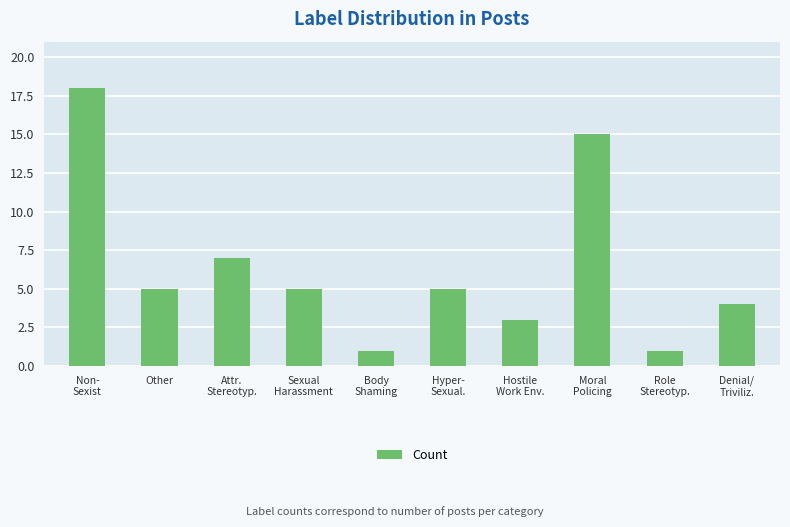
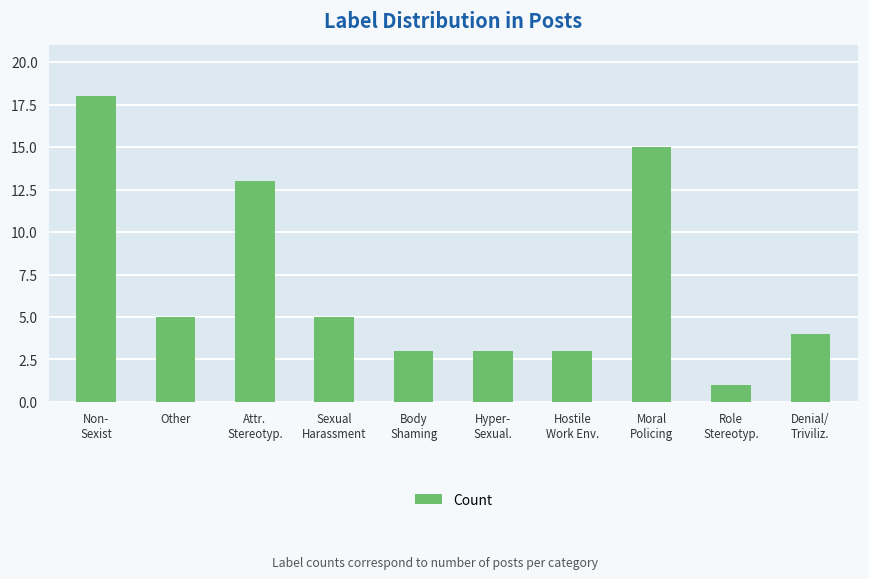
Attr. Stereotyp.: 7 -> 13
Body Shaming: 1 -> 3
Hyper- Sexual.: 5 -> 3
